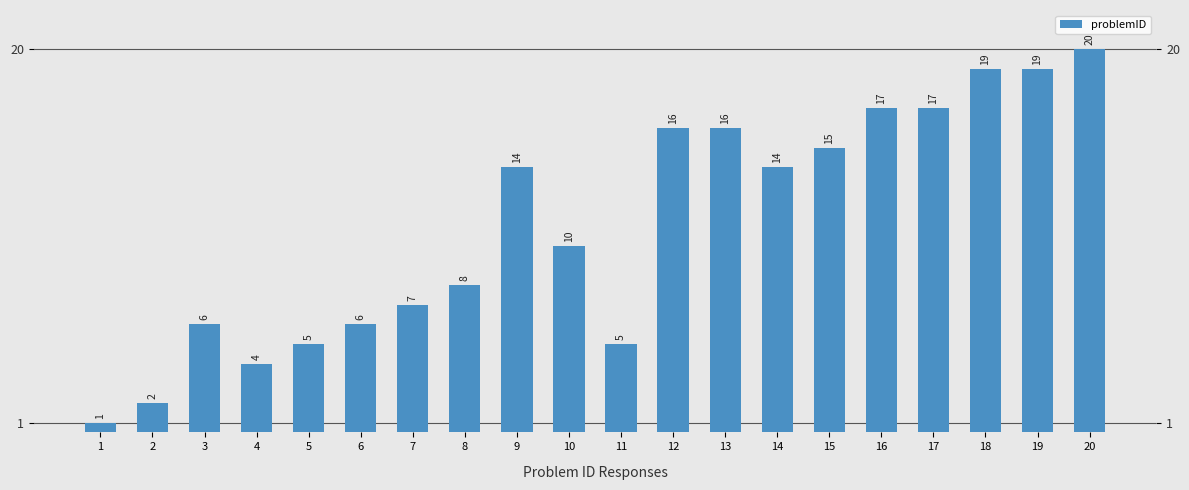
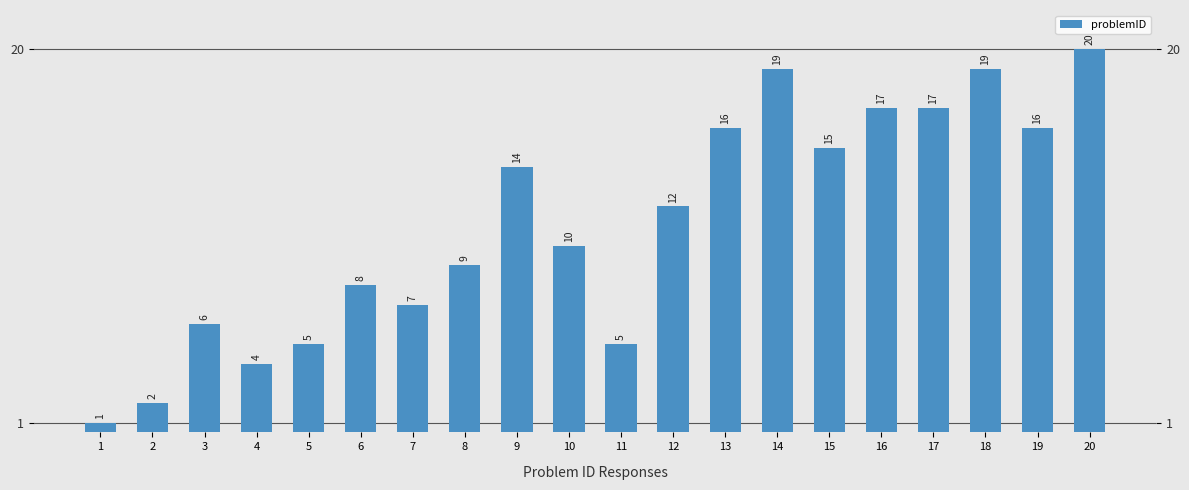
6: 6 -> 8
8: 8 -> 9
12: 16 -> 12
14: 14 -> 19
19: 19 -> 16
